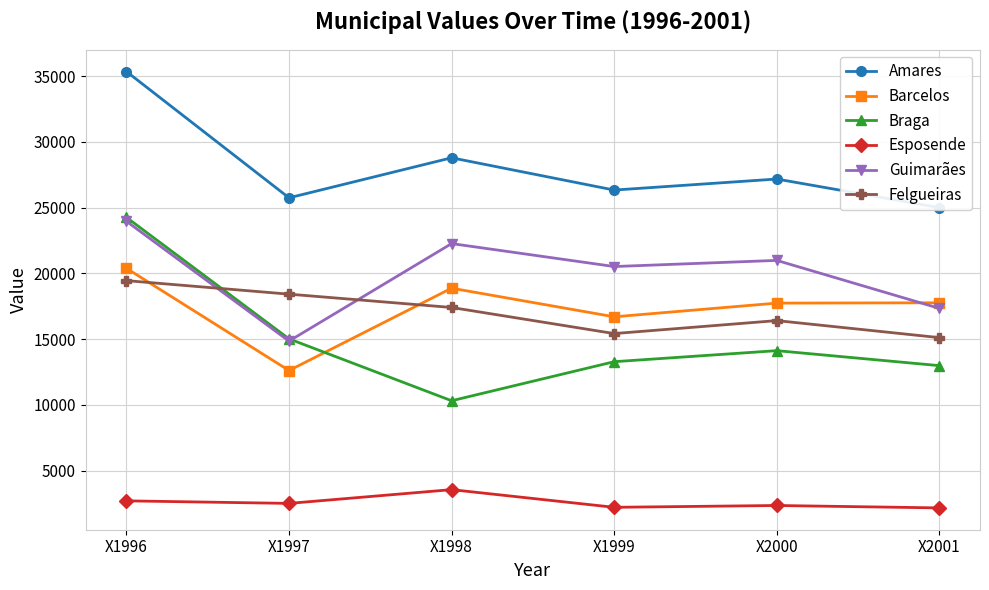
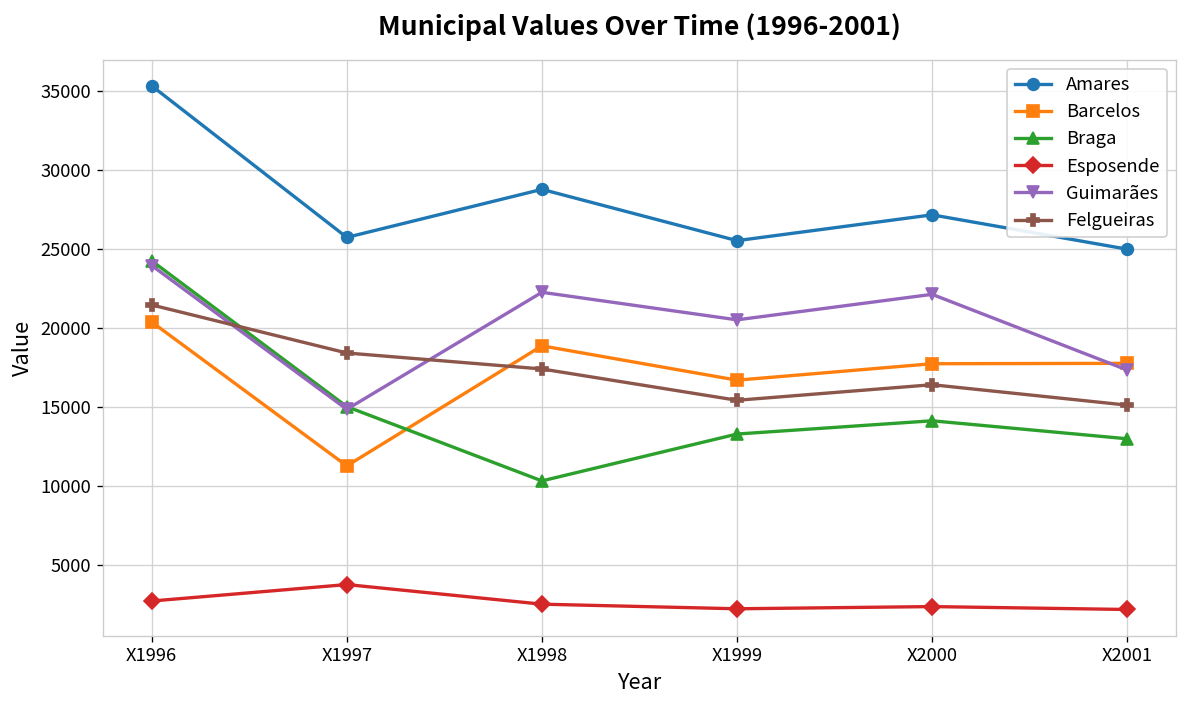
Felgueiras, X1996: 19500 -> 21500
Barcelos, X1997: 12600 -> 11300
Esposende, X1997: 2500 -> 3700
Esposende, X1998: 3500 -> 2500
Amares, X1999: 26300 -> 25500
Guimarães, X2000: 21000 -> 22100
